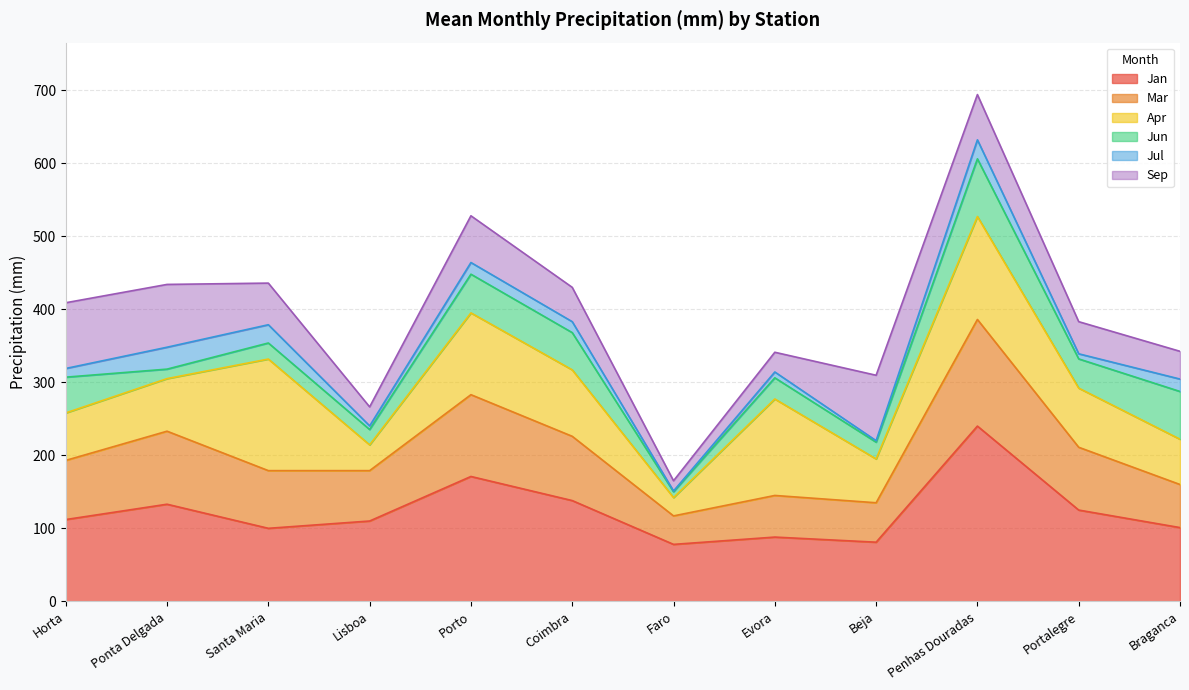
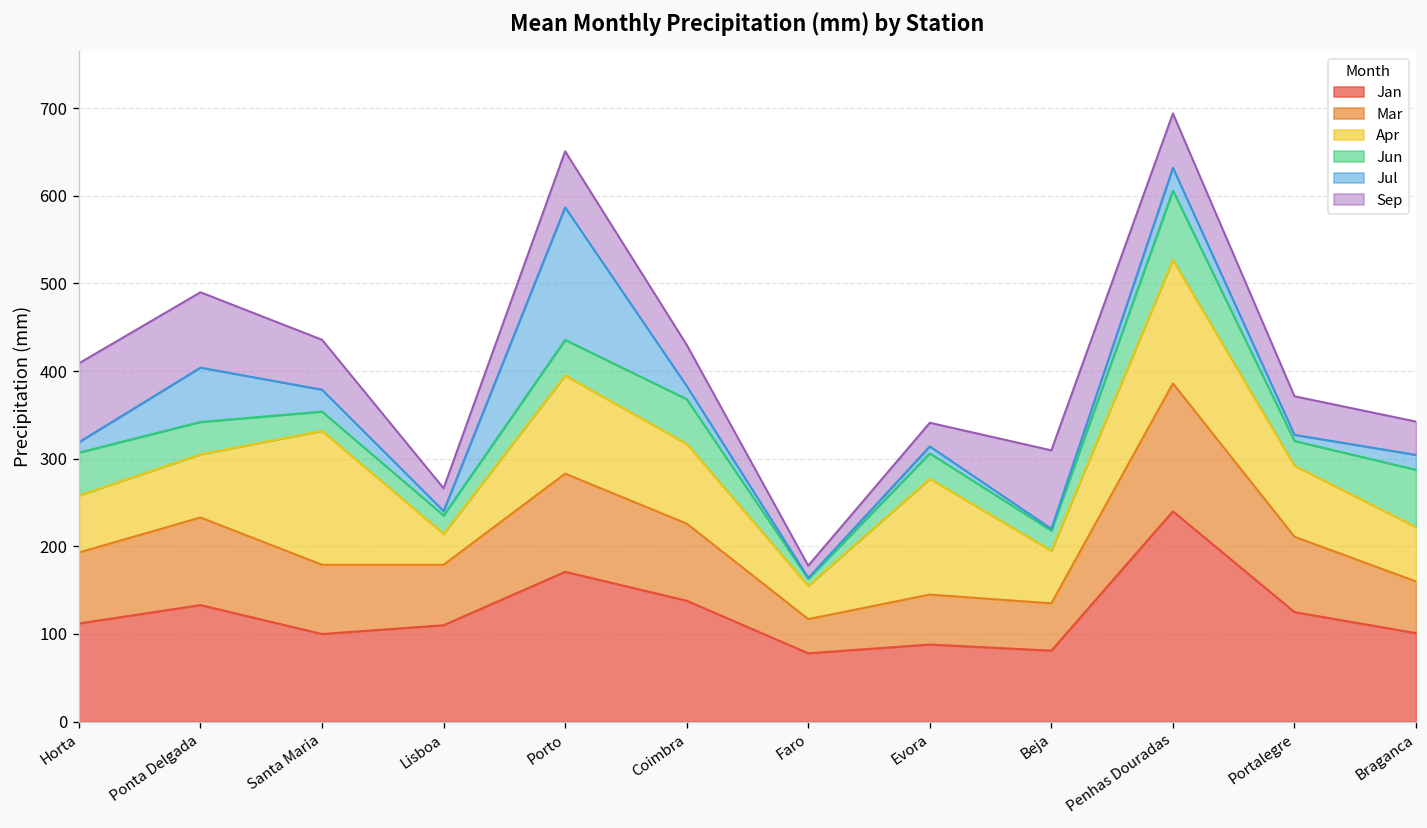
Jun, Ponta Delgada: 10 -> 40
Jul, Ponta Delgada: 30 -> 60
Jun, Porto: 50 -> 40
Jul, Porto: 20 -> 150
Apr, Faro: 30 -> 40
Jun, Portalegre: 40 -> 30
